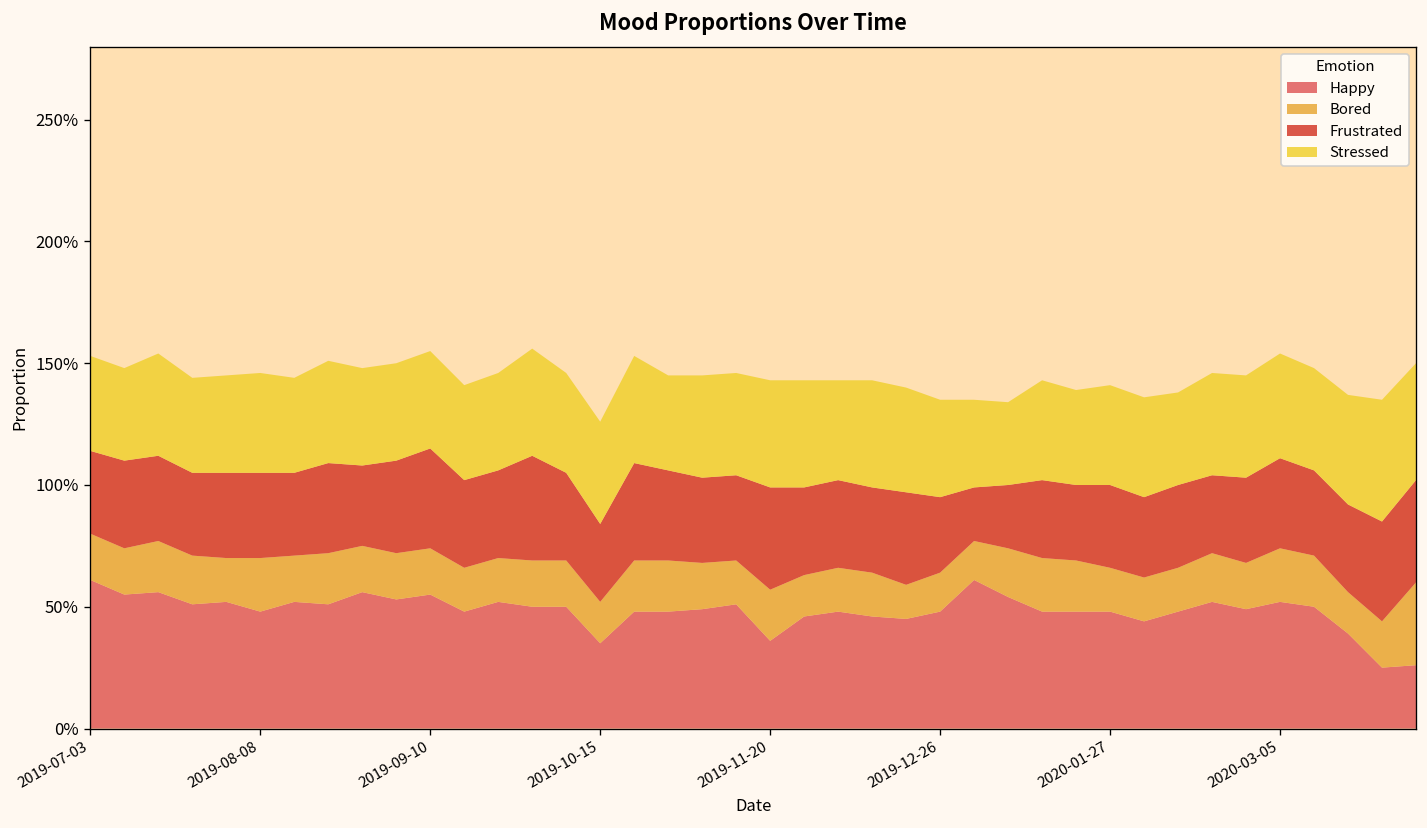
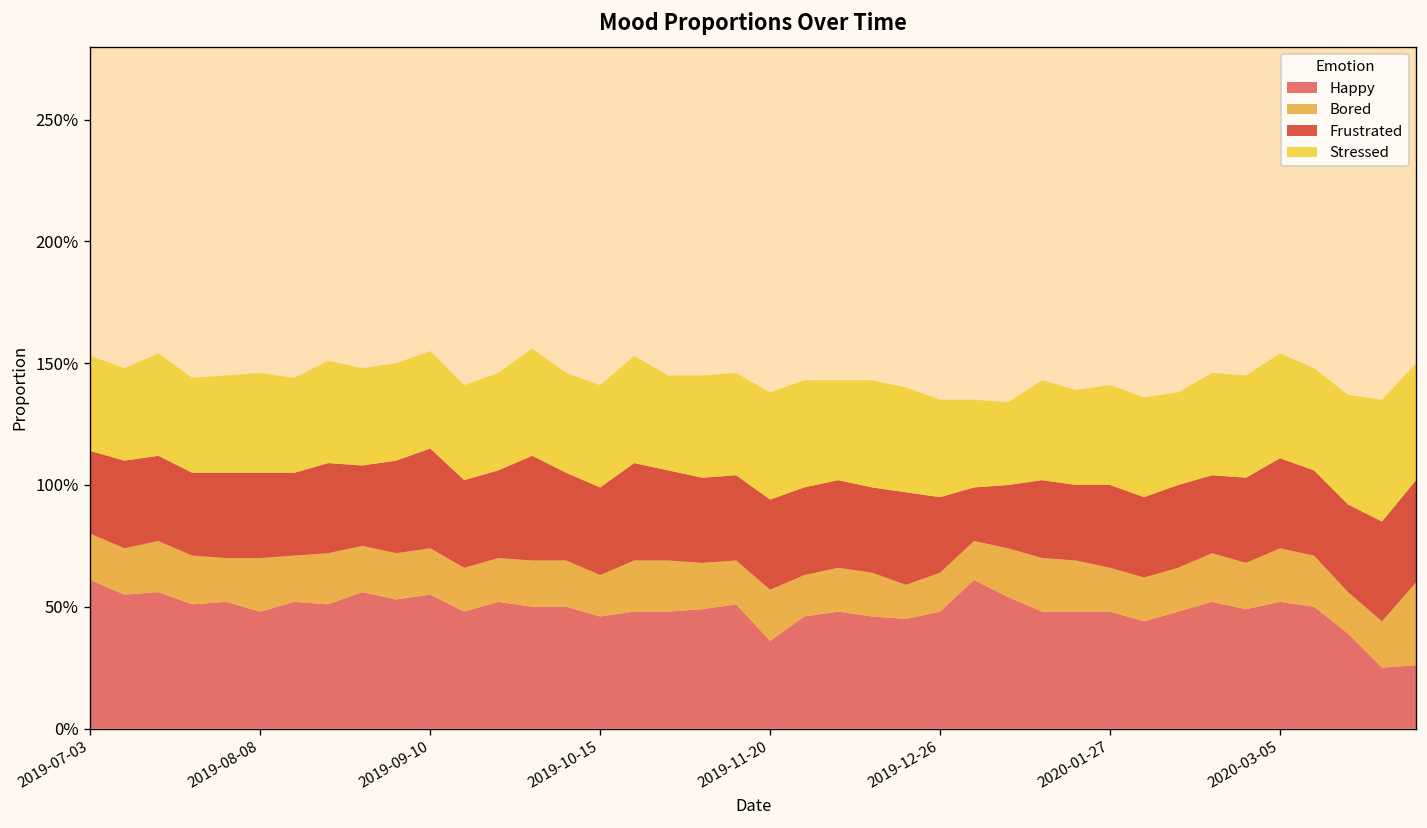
Happy, 2019-10-15: 35% -> 46%
Frustrated, 2019-10-15: 32% -> 36%
Frustrated, 2019-11-20: 42% -> 37%
